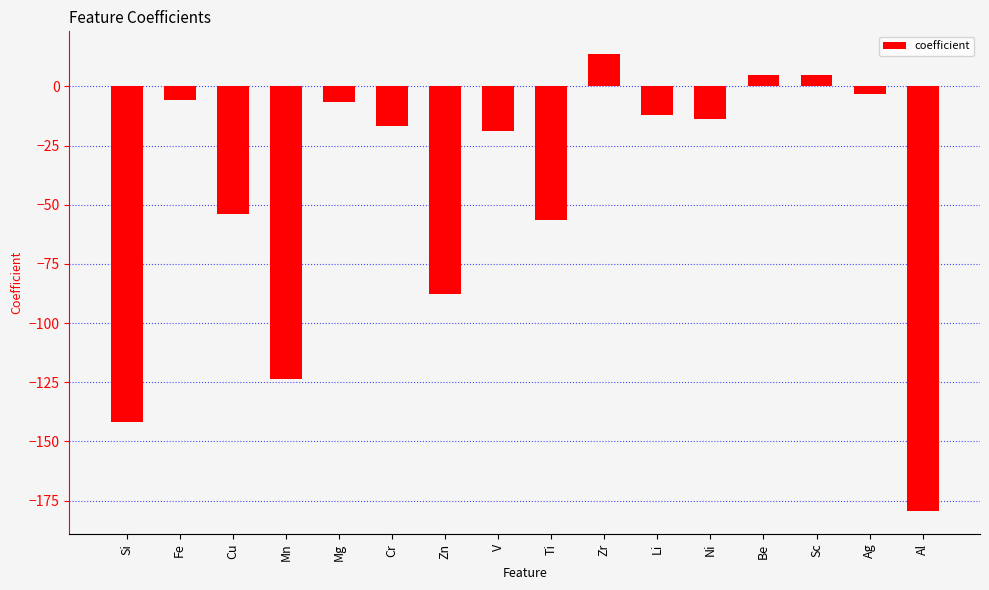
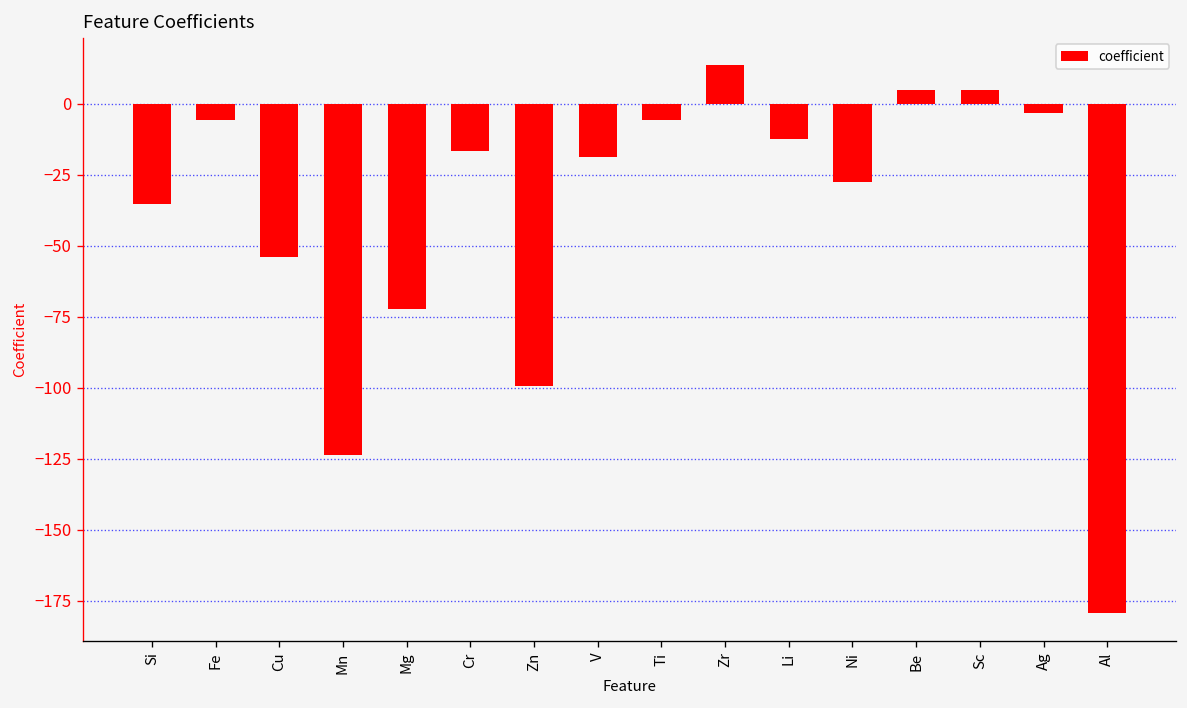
Si: -142 -> -35
Mg: -7 -> -72
Zn: -88 -> -99
Ti: -57 -> -6
Ni: -14 -> -28
